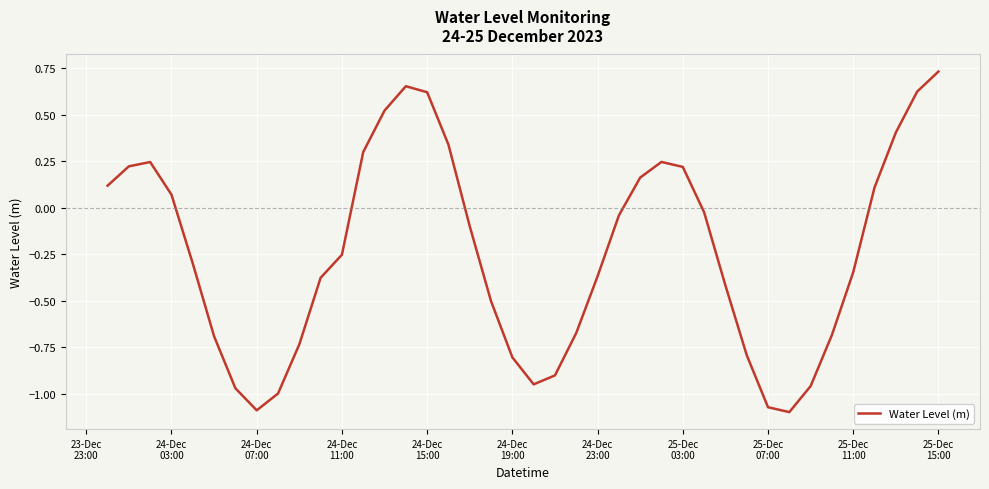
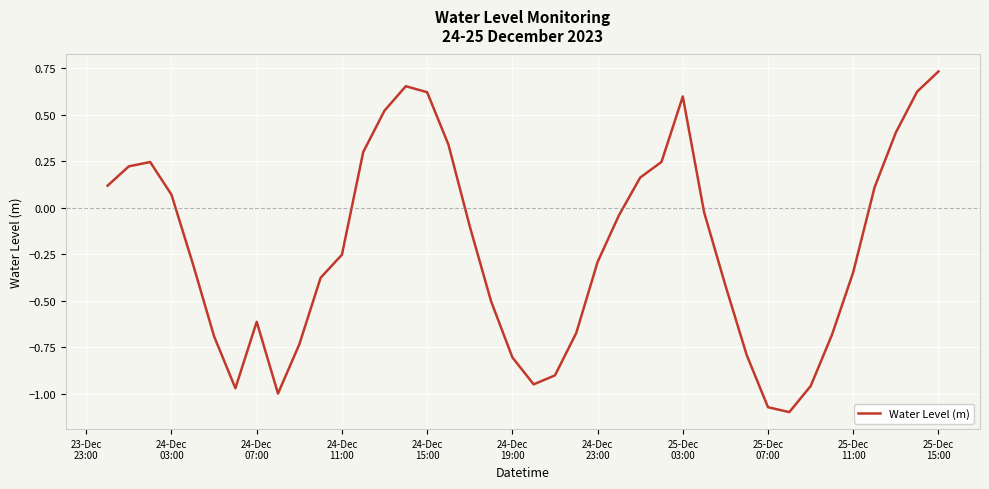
24-Dec 07:00: -1.09 -> -0.61
24-Dec 23:00: -0.37 -> -0.29
25-Dec 03:00: 0.22 -> 0.60
